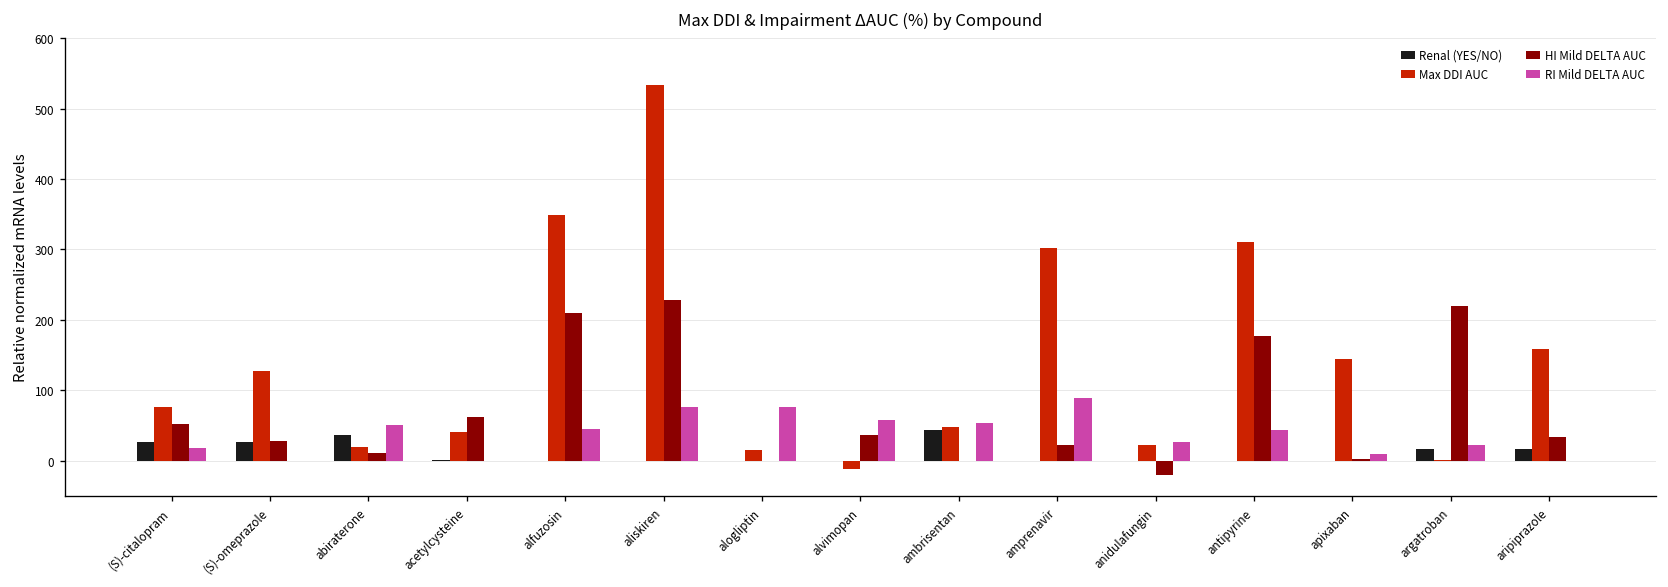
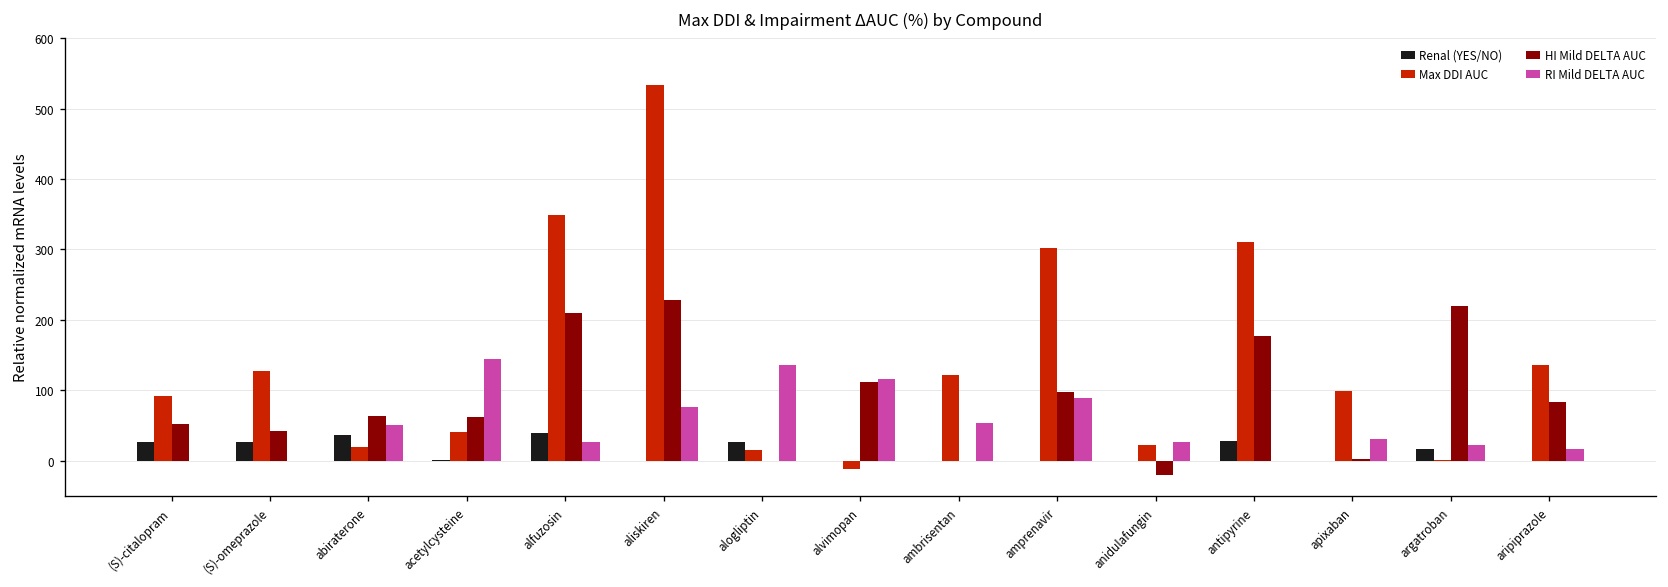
Max DDI AUC, (S)-citalopram: 80 -> 90
RI Mild DELTA AUC, (S)-citalopram: 20 -> 0
HI Mild DELTA AUC, (S)-omeprazole: 30 -> 40
HI Mild DELTA AUC, abiraterone: 10 -> 60
RI Mild DELTA AUC, acetylcysteine: 0 -> 140
Renal (YES/NO), alfuzosin: 0 -> 40
RI Mild DELTA AUC, alfuzosin: 40 -> 30
Renal (YES/NO), alogliptin: 0 -> 30
RI Mild DELTA AUC, alogliptin: 80 -> 140
HI Mild DELTA AUC, alvimopan: 40 -> 110
RI Mild DELTA AUC, alvimopan: 60 -> 120
Renal (YES/NO), ambrisentan: 40 -> 0
Max DDI AUC, ambrisentan: 50 -> 120
HI Mild DELTA AUC, amprenavir: 20 -> 100
Renal (YES/NO), antipyrine: 0 -> 30
RI Mild DELTA AUC, antipyrine: 40 -> 0
Max DDI AUC, apixaban: 140 -> 100
RI Mild DELTA AUC, apixaban: 10 -> 30
Renal (YES/NO), aripiprazole: 20 -> 0
Max DDI AUC, aripiprazole: 160 -> 140
HI Mild DELTA AUC, aripiprazole: 30 -> 80
RI Mild DELTA AUC, aripiprazole: 0 -> 20
